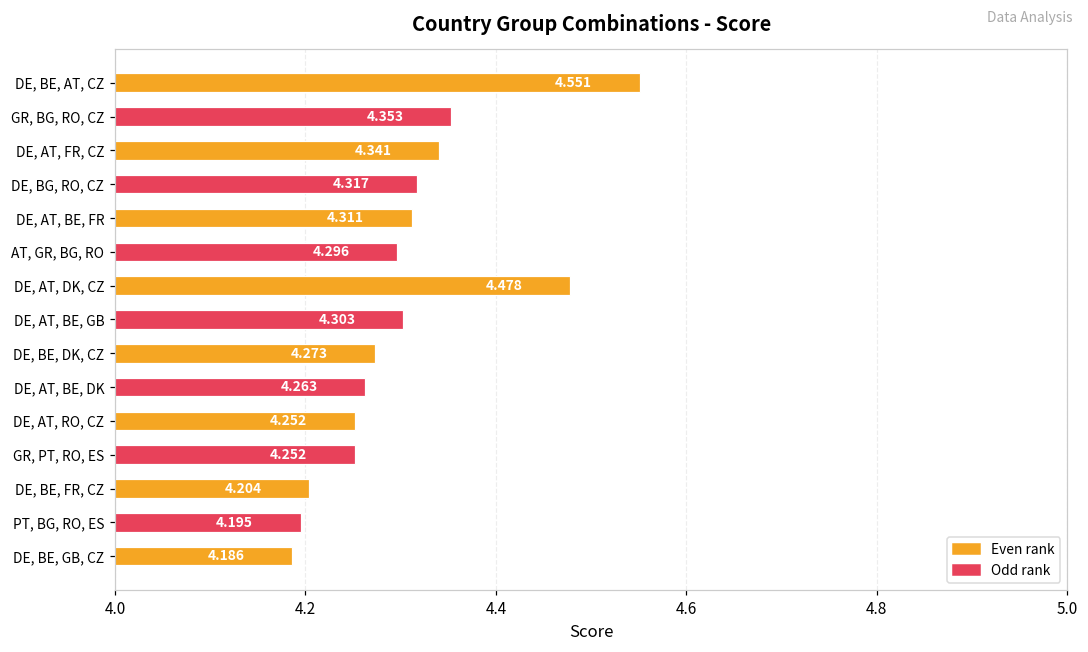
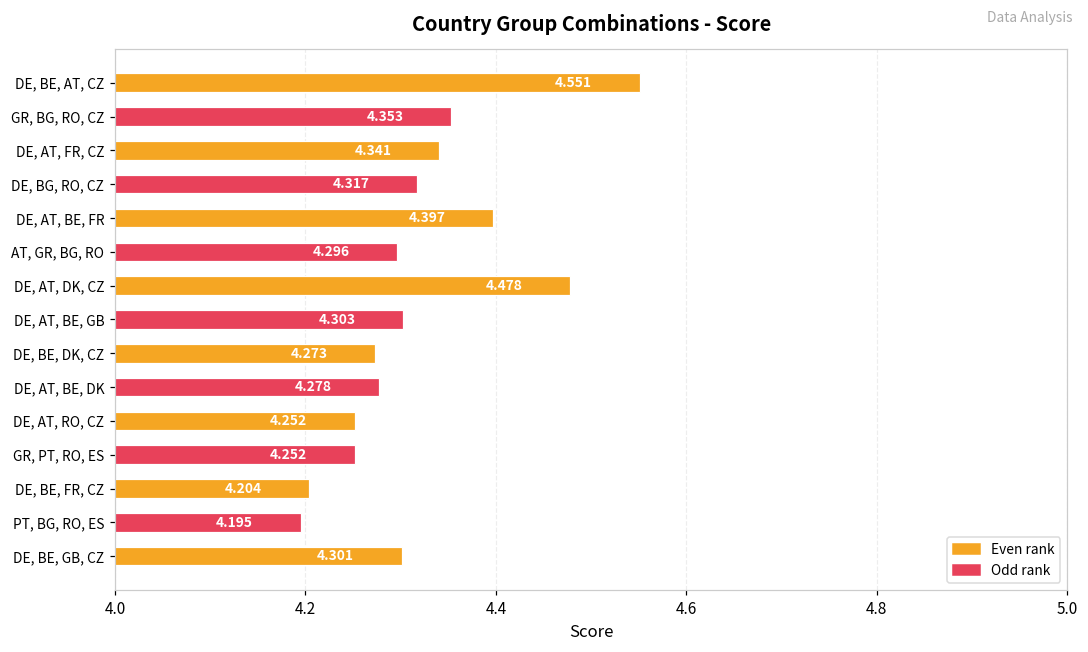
DE, AT, BE, FR: 4.311 -> 4.397
DE, AT, BE, DK: 4.263 -> 4.278
DE, BE, GB, CZ: 4.186 -> 4.301
